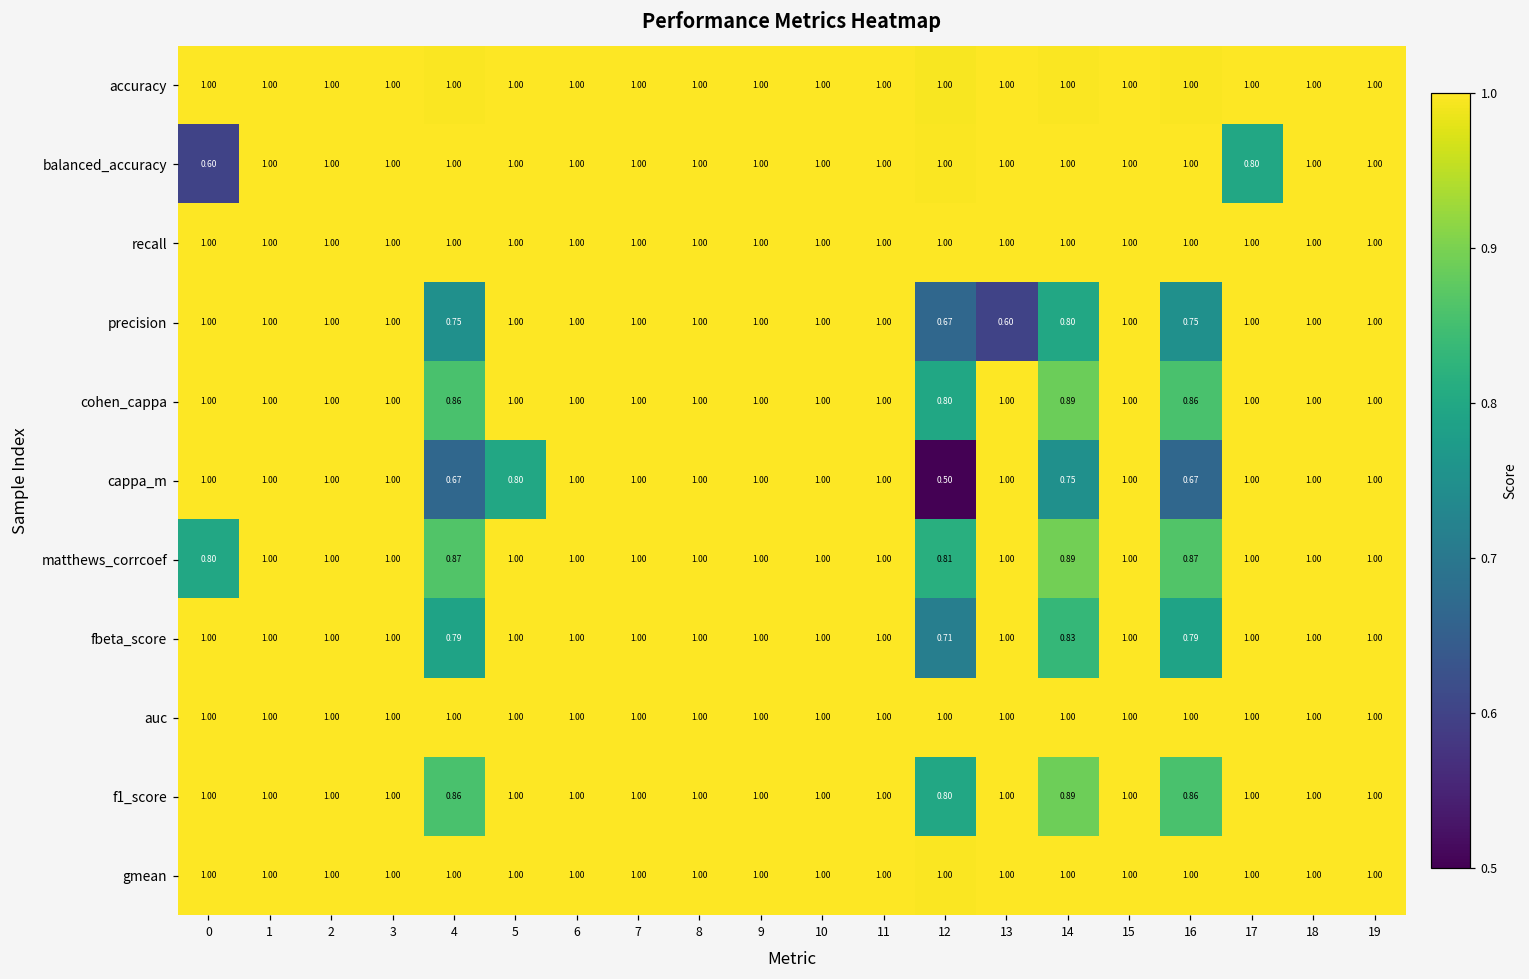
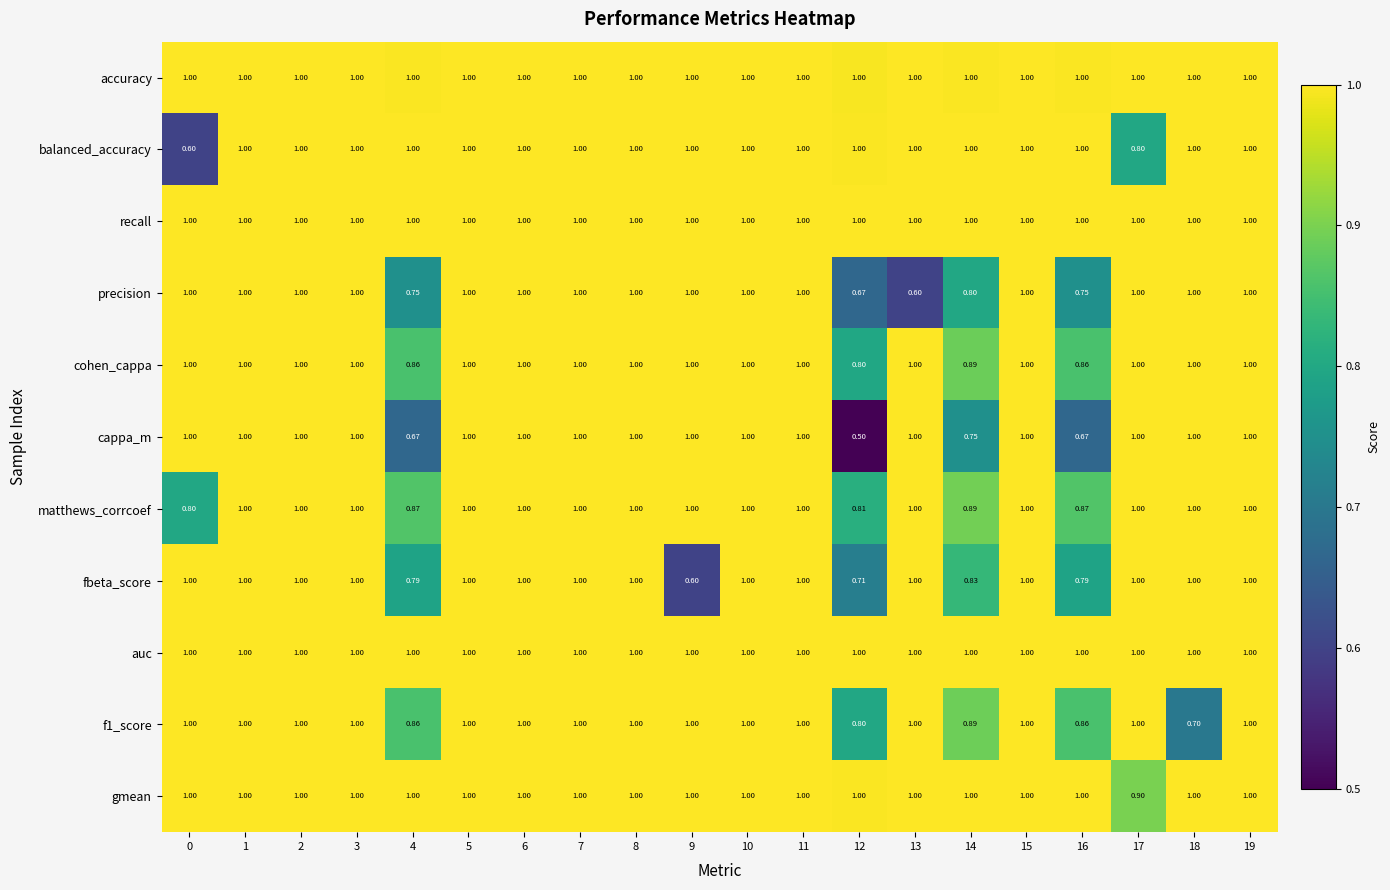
cappa_m, 5: 0.80 -> 1.00
fbeta_score, 9: 1.00 -> 0.60
f1_score, 18: 1.00 -> 0.70
gmean, 17: 1.00 -> 0.90
